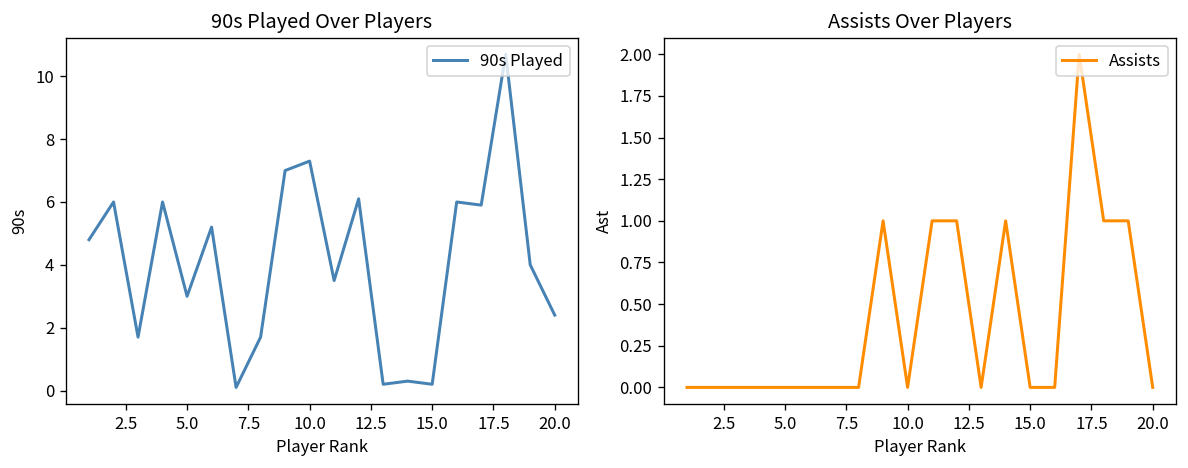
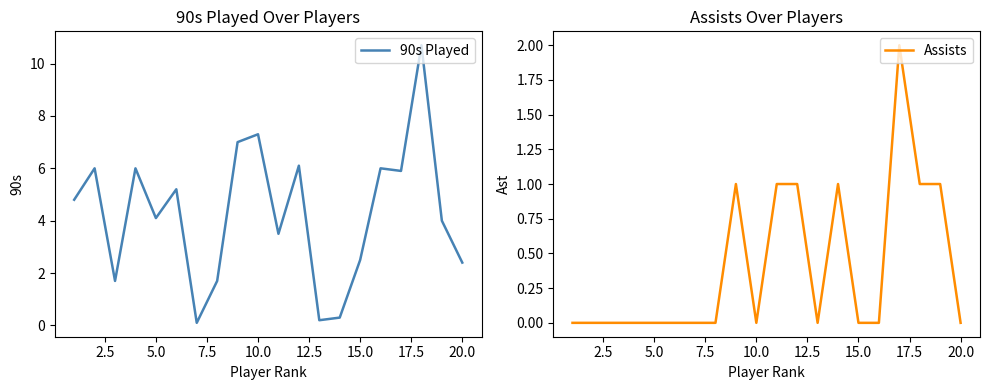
90s Played Over Players, 5.0: 3.0 -> 4.1
90s Played Over Players, 15.0: 0.2 -> 2.5
